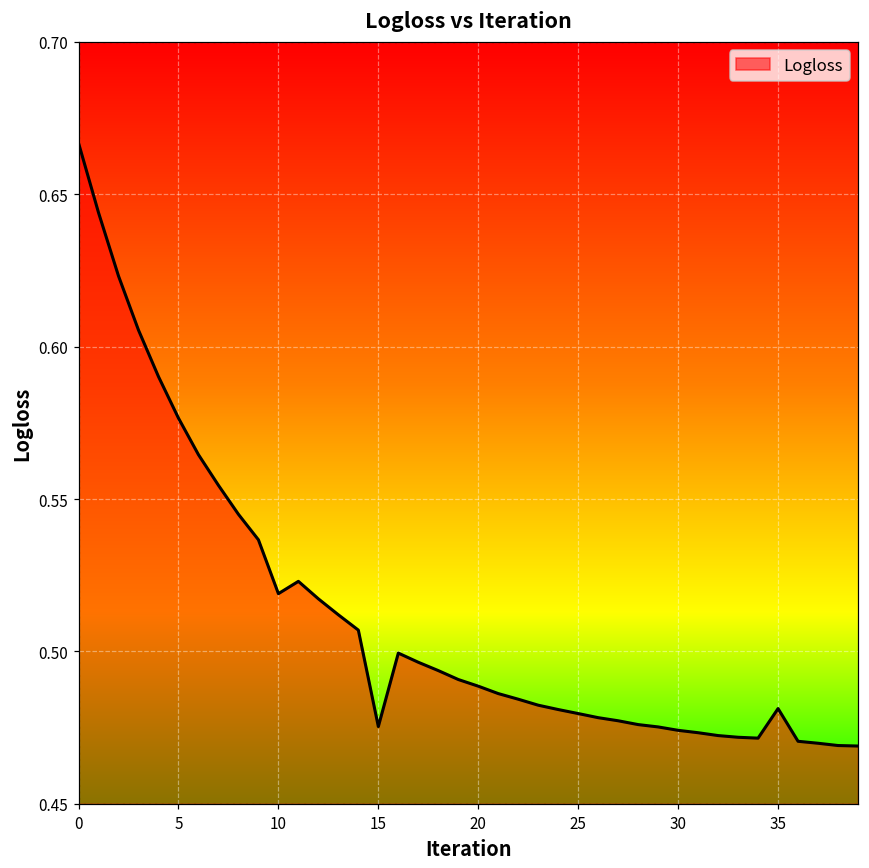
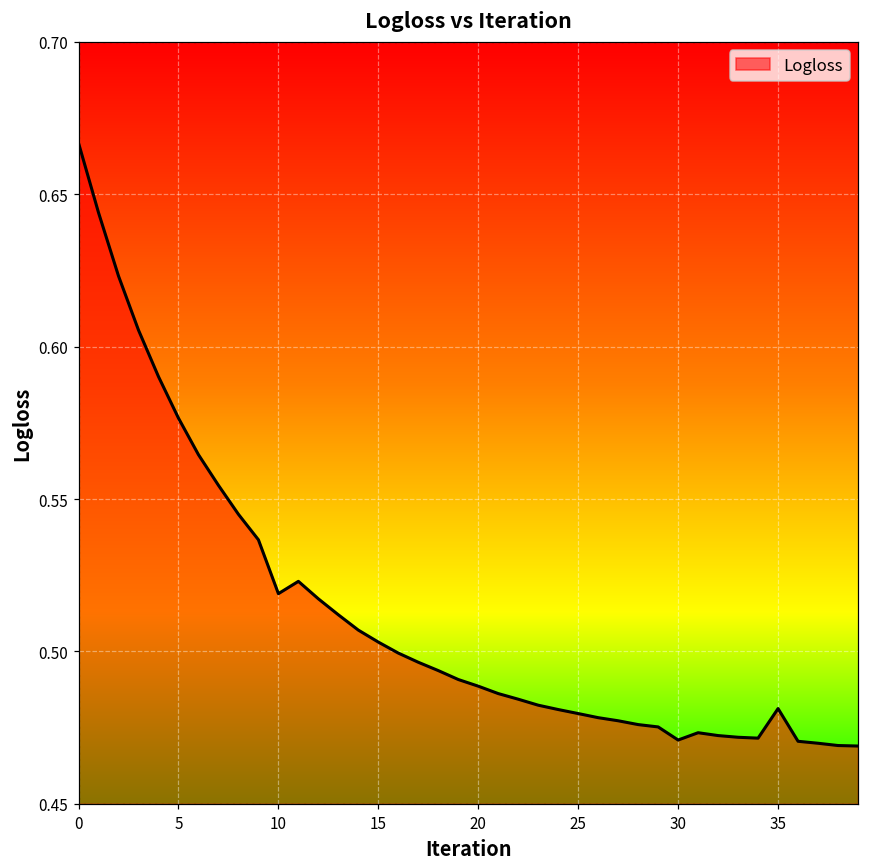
15: 0.475 -> 0.503
30: 0.474 -> 0.471
